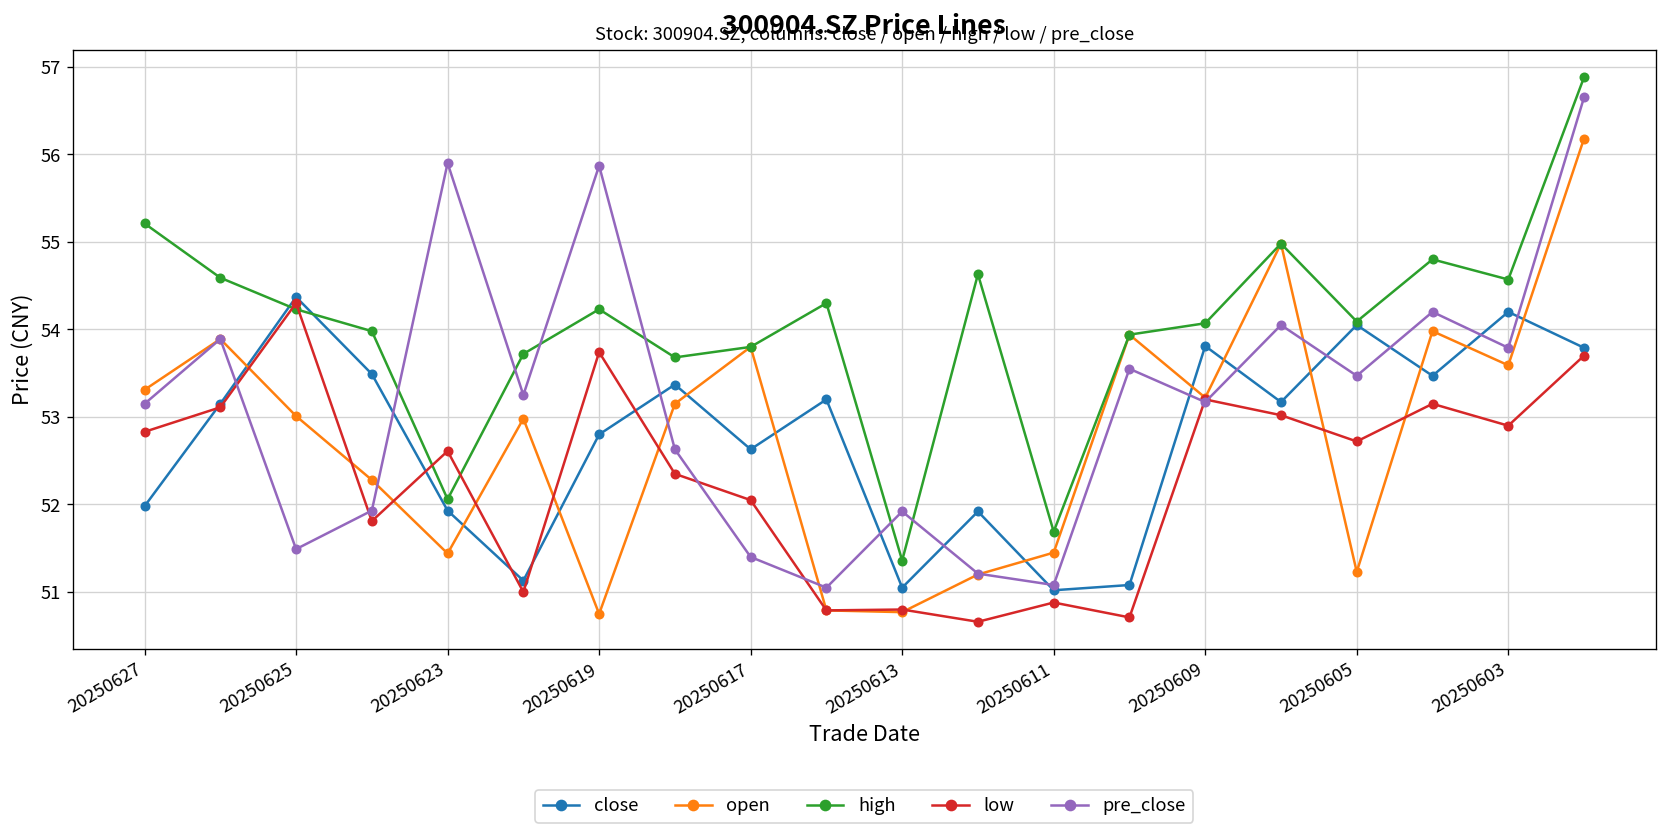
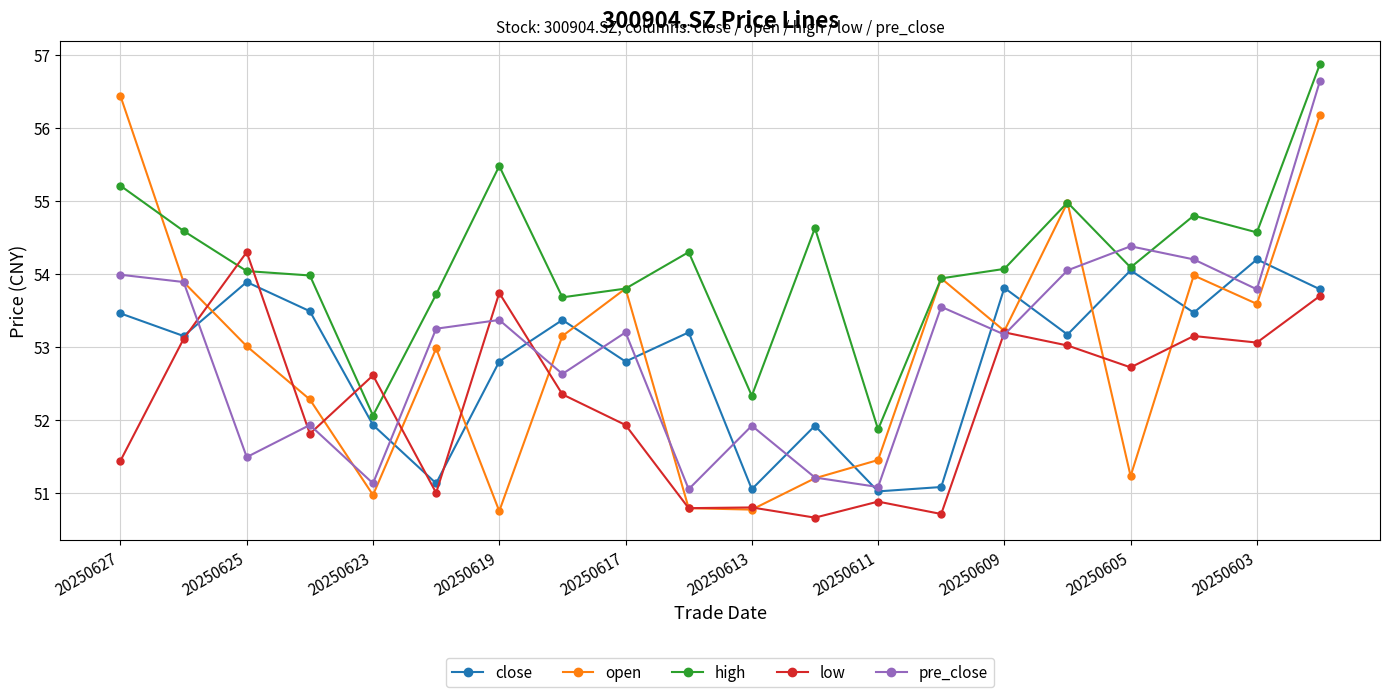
close, 20250627: 52.0 -> 53.5
open, 20250627: 53.3 -> 56.4
low, 20250627: 52.8 -> 51.4
pre_close, 20250627: 53.2 -> 54.0
close, 20250625: 54.4 -> 53.9
high, 20250625: 54.2 -> 54.0
open, 20250623: 51.4 -> 51.0
pre_close, 20250623: 55.9 -> 51.1
high, 20250619: 54.2 -> 55.5
pre_close, 20250619: 55.9 -> 53.4
close, 20250617: 52.6 -> 52.8
low, 20250617: 52.1 -> 51.9
pre_close, 20250617: 51.4 -> 53.2
high, 20250613: 51.4 -> 52.3
high, 20250611: 51.7 -> 51.9
pre_close, 20250605: 53.5 -> 54.4
low, 20250603: 52.9 -> 53.1
